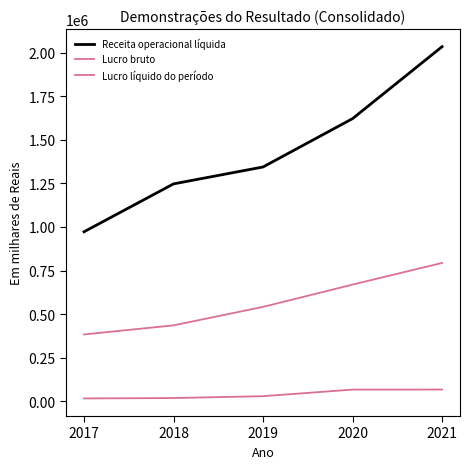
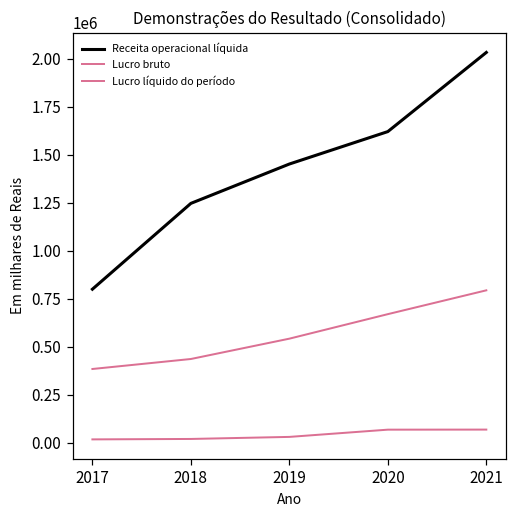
Receita operacional líquida, 2017: 970000 -> 800000
Receita operacional líquida, 2019: 1340000 -> 1450000
